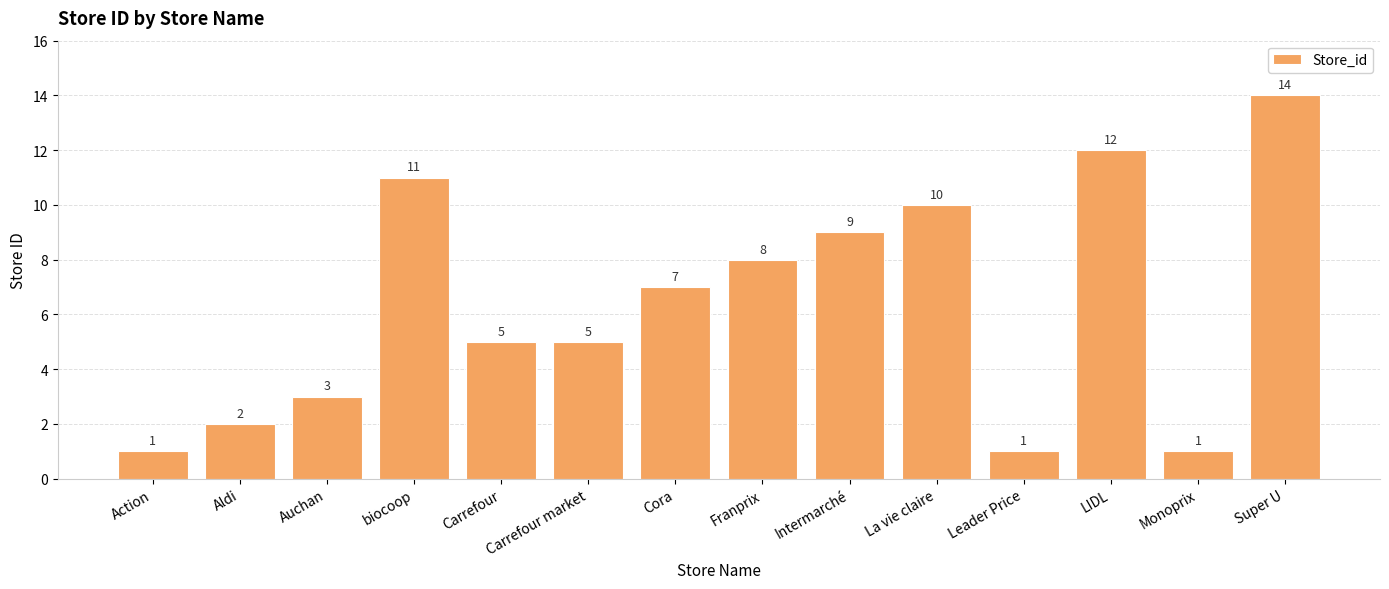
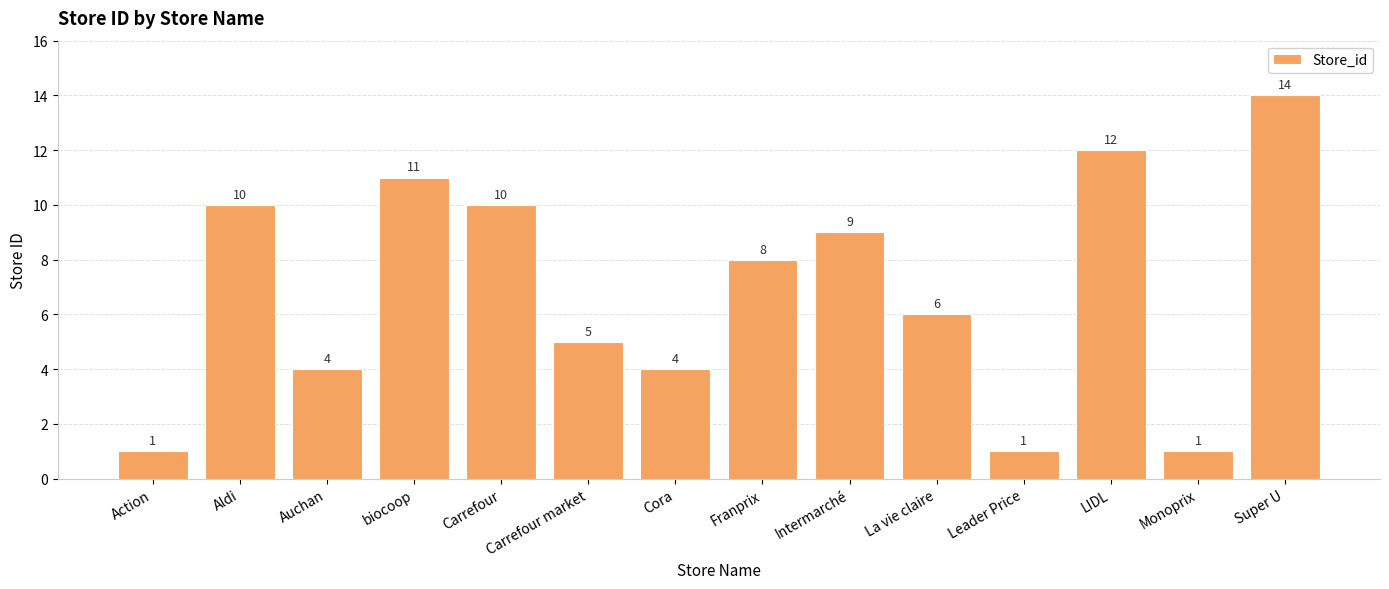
Aldi: 2 -> 10
Auchan: 3 -> 4
Carrefour: 5 -> 10
Cora: 7 -> 4
La vie claire: 10 -> 6
